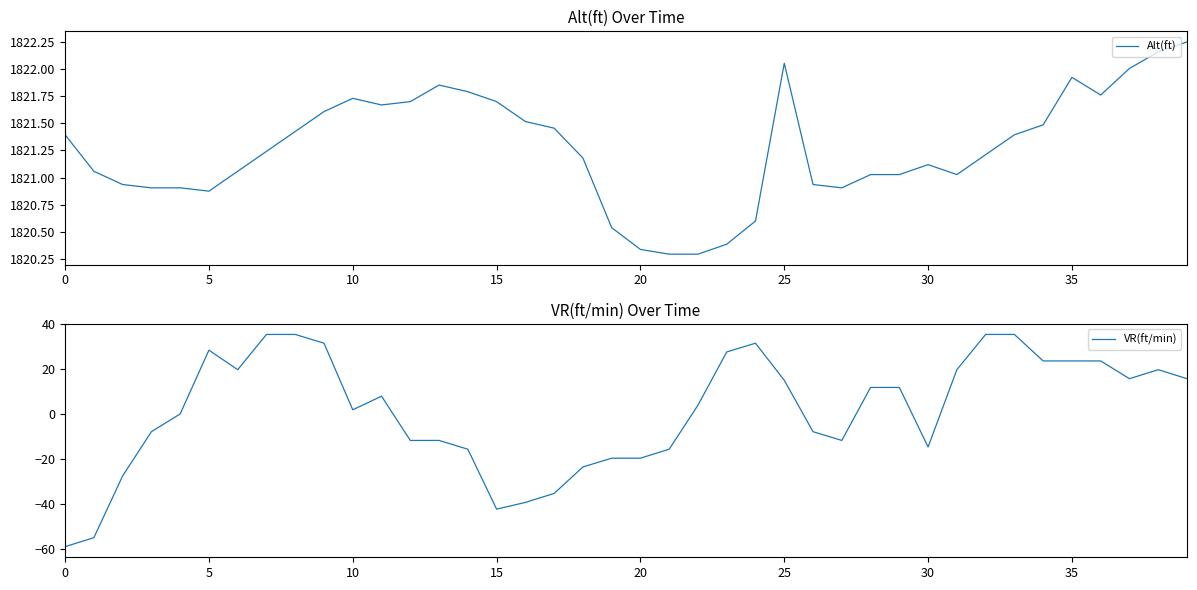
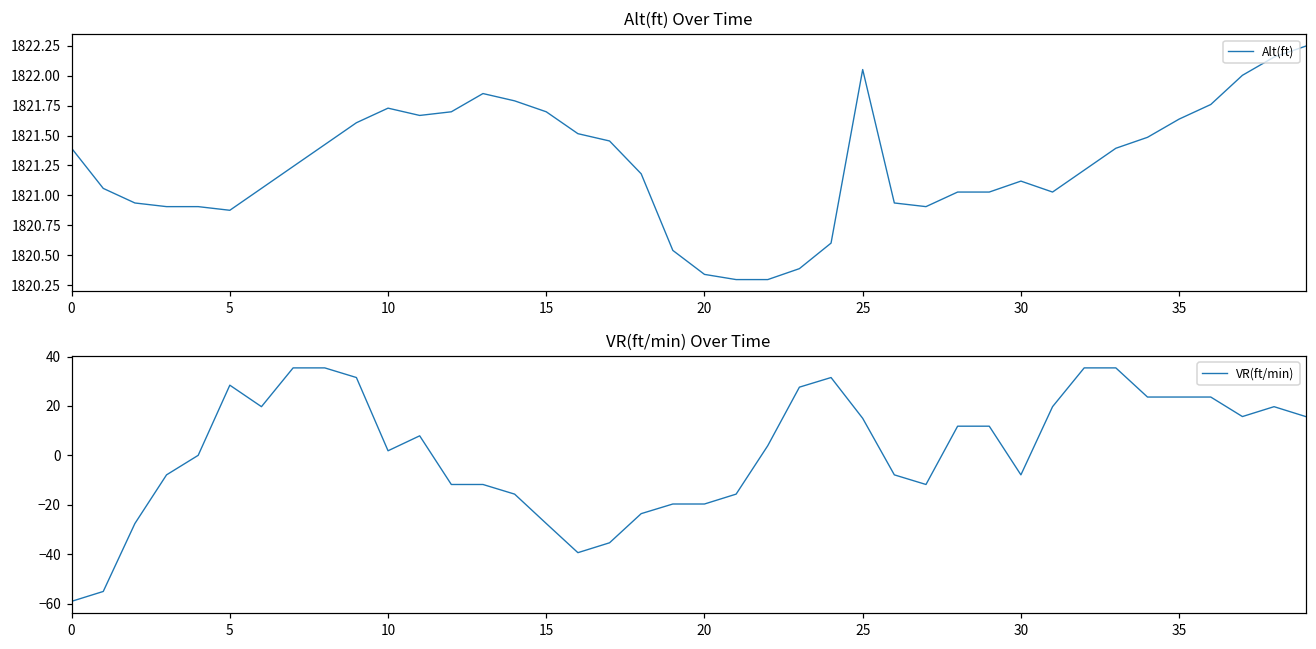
Alt(ft) Over Time, 35: 1821.92 -> 1821.64
VR(ft/min) Over Time, 15: -42 -> -28
VR(ft/min) Over Time, 30: -15 -> -8
